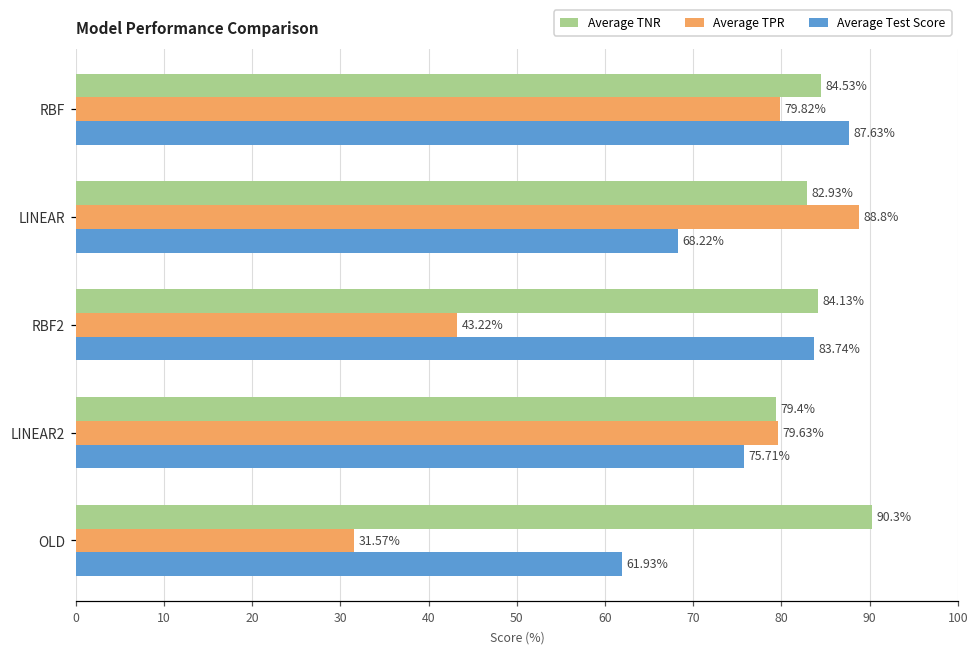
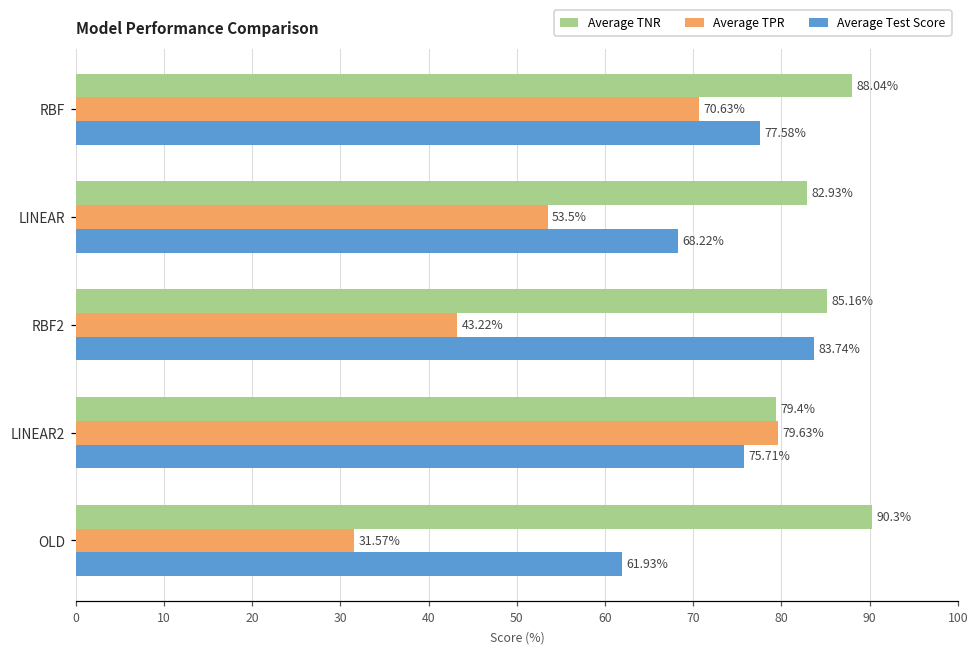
Average TNR, RBF: 84.53% -> 88.04%
Average TPR, RBF: 79.82% -> 70.63%
Average Test Score, RBF: 87.63% -> 77.58%
Average TPR, LINEAR: 88.8% -> 53.5%
Average TNR, RBF2: 84.13% -> 85.16%
